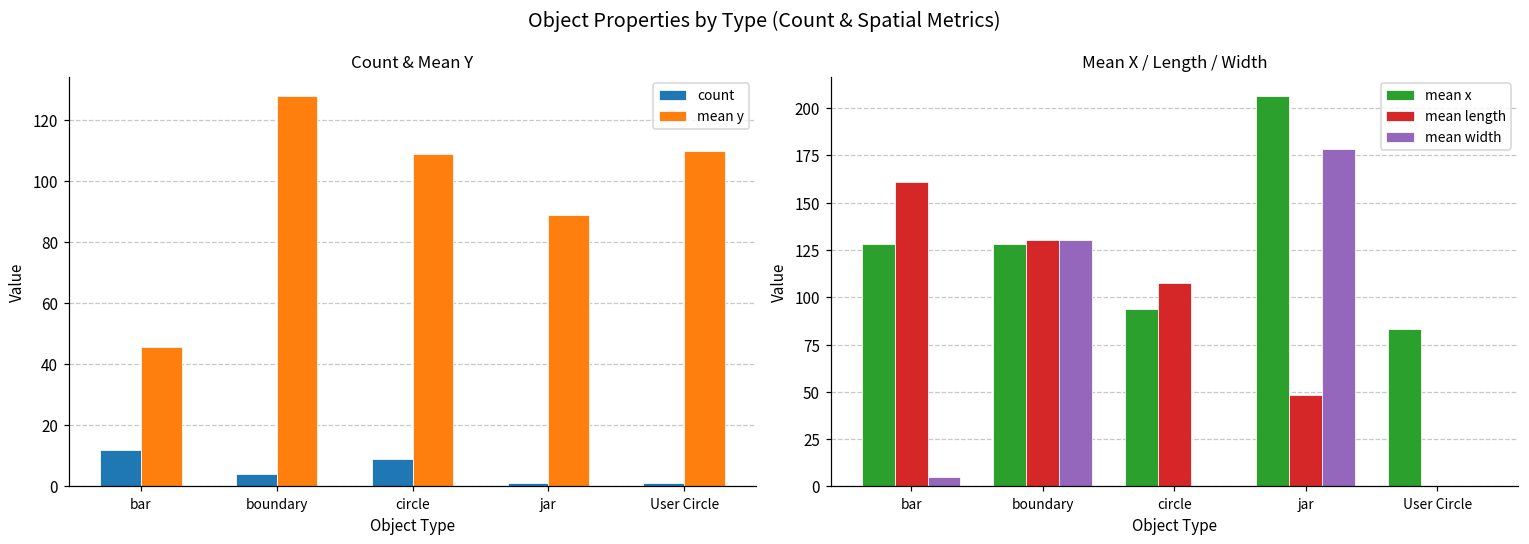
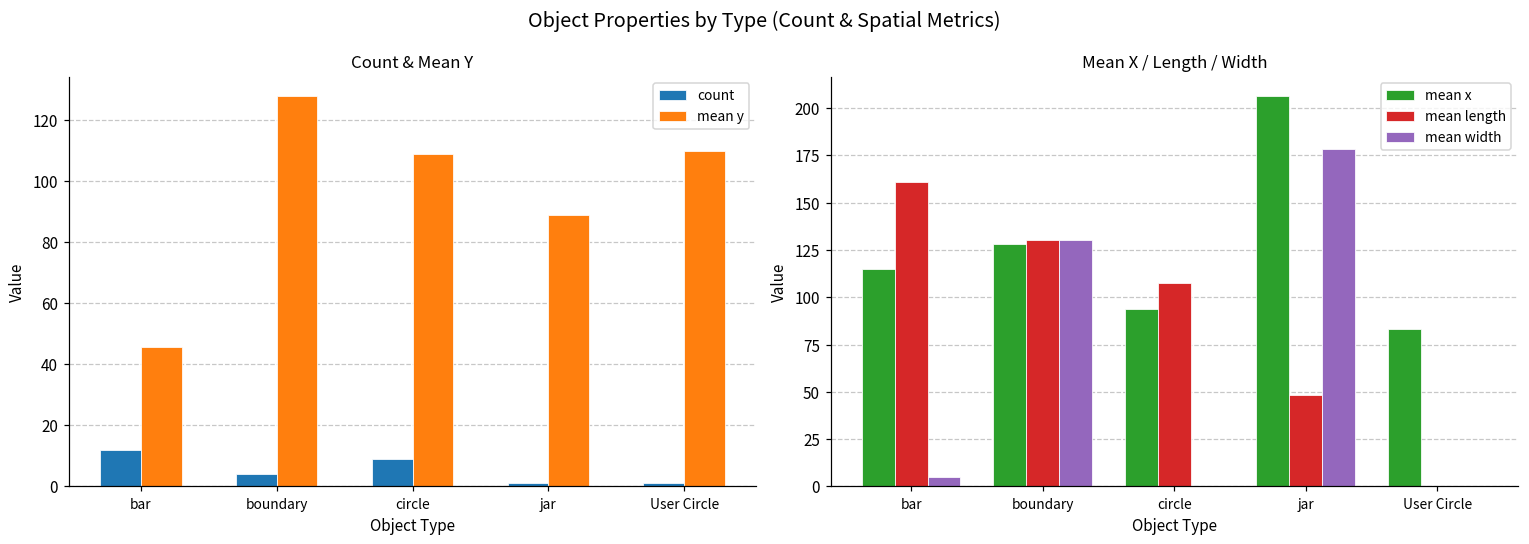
Mean X / Length / Width, mean x, bar: 128 -> 115
